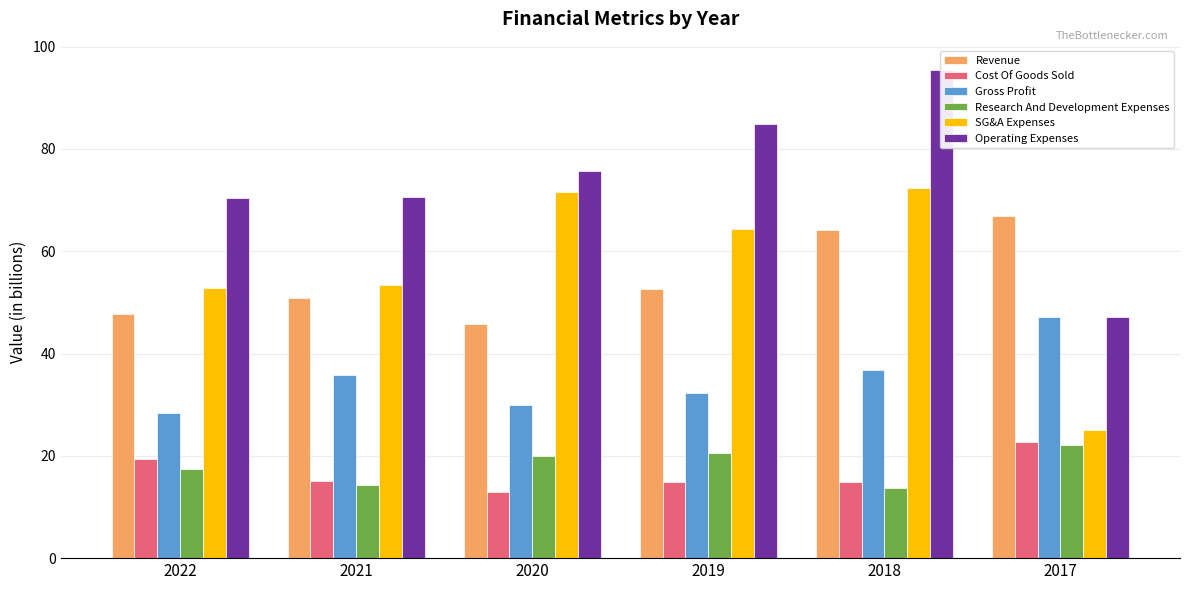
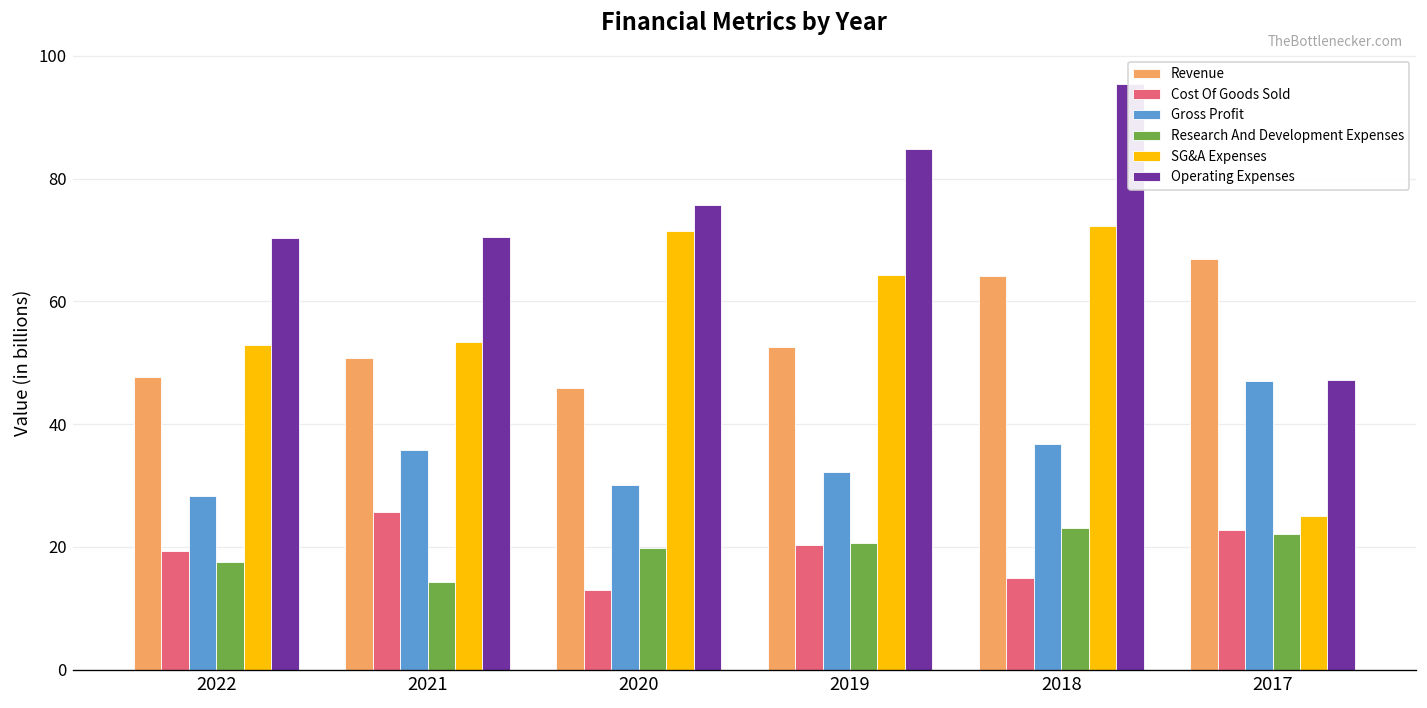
Cost Of Goods Sold, 2021: 15 -> 26
Cost Of Goods Sold, 2019: 15 -> 20
Research And Development Expenses, 2018: 14 -> 23
